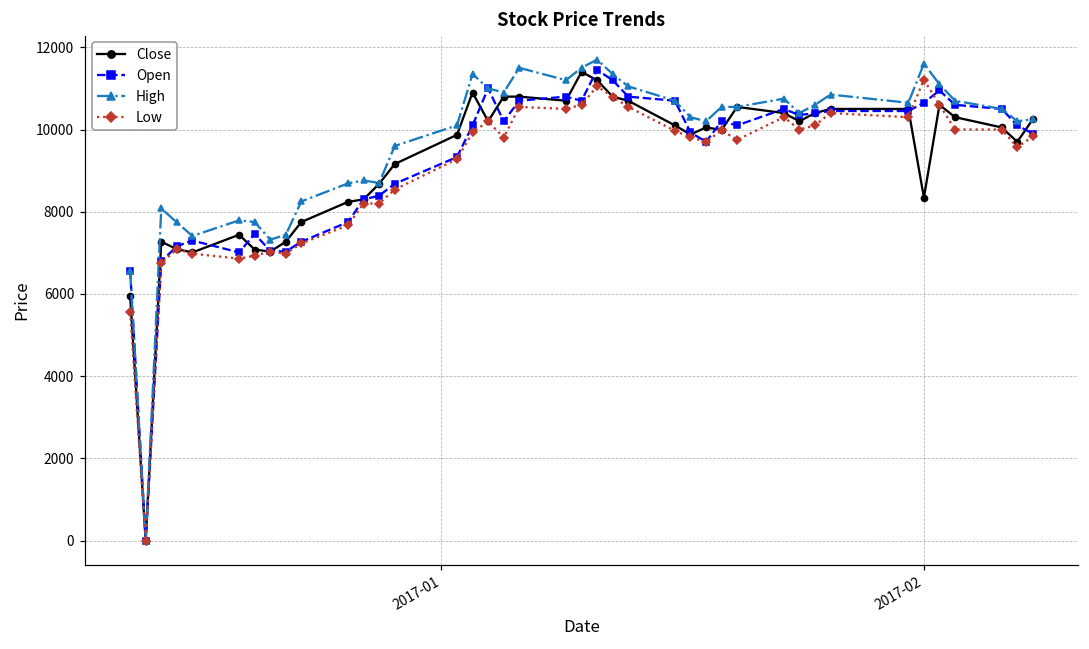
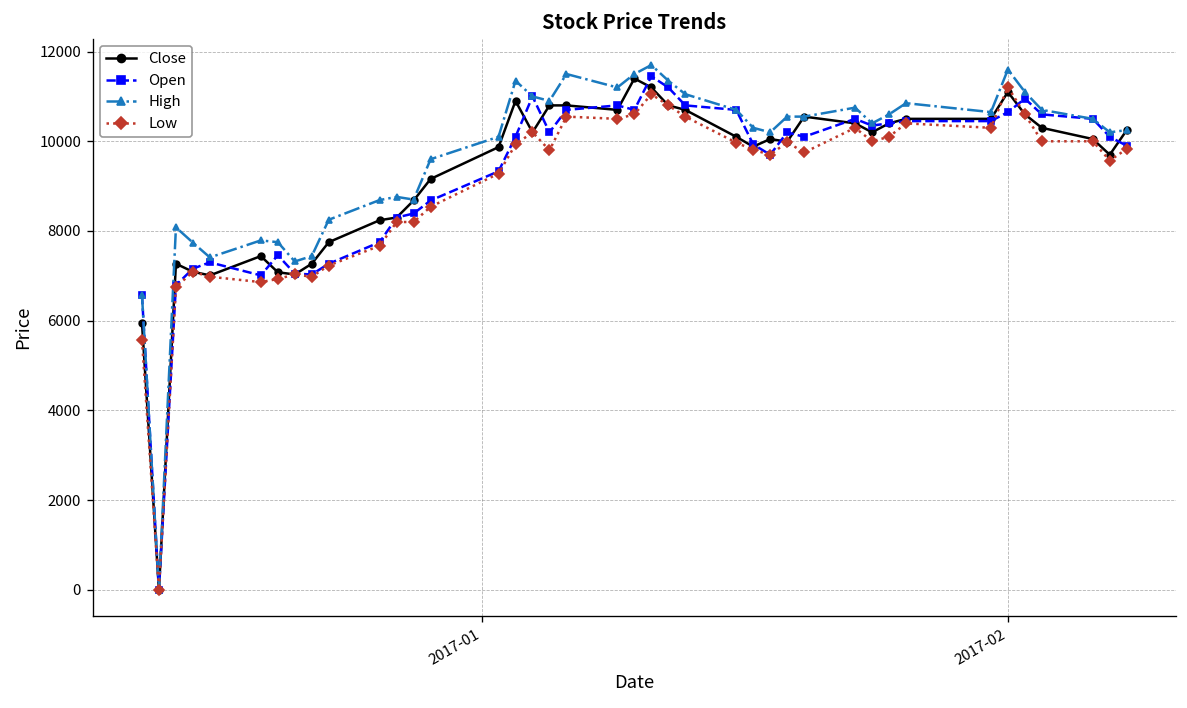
Close, 2017-02: 8300 -> 11100
